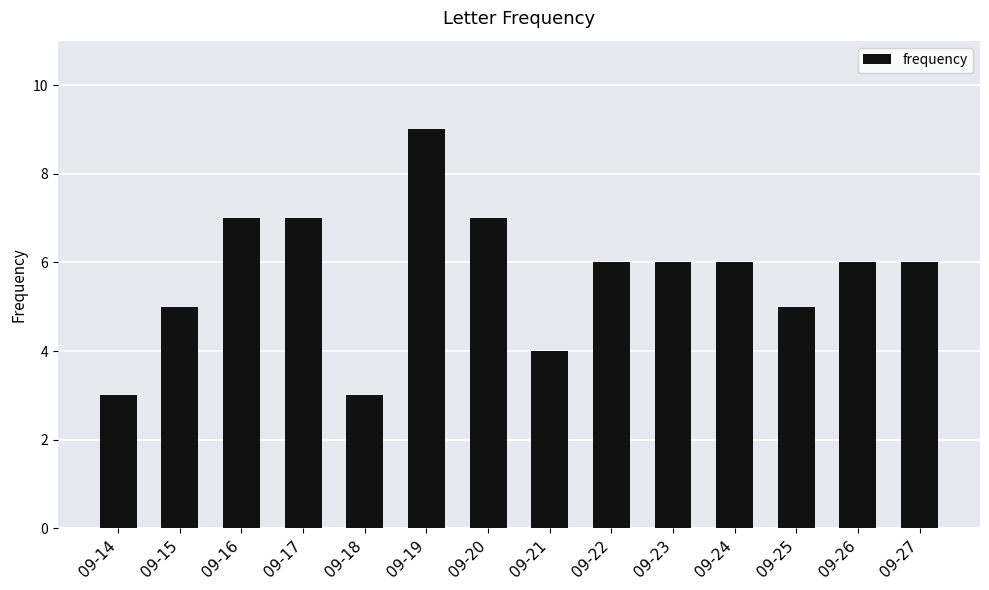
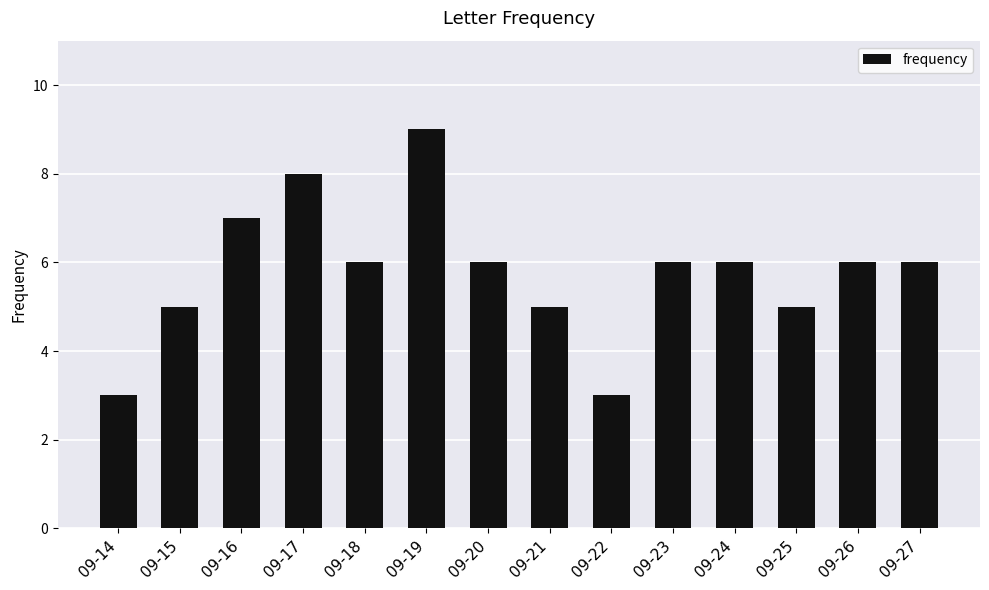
09-17: 7 -> 8
09-18: 3 -> 6
09-20: 7 -> 6
09-21: 4 -> 5
09-22: 6 -> 3
